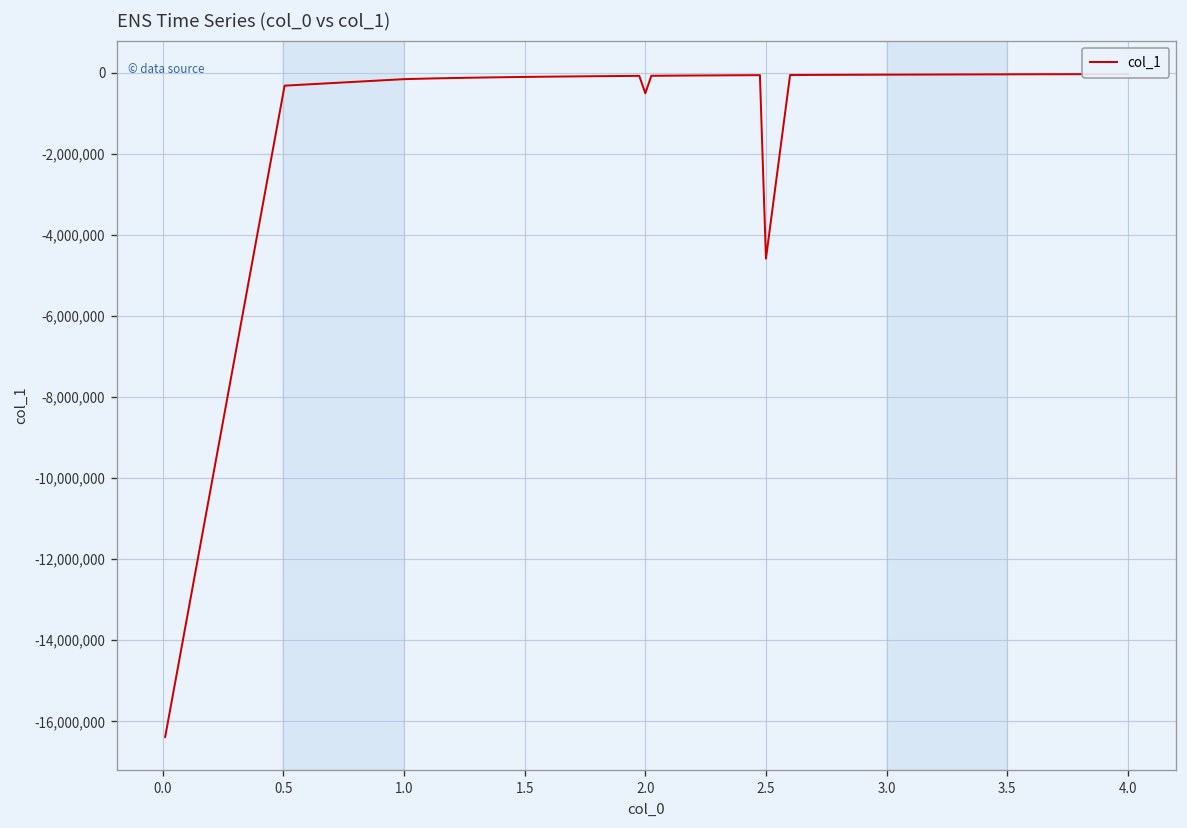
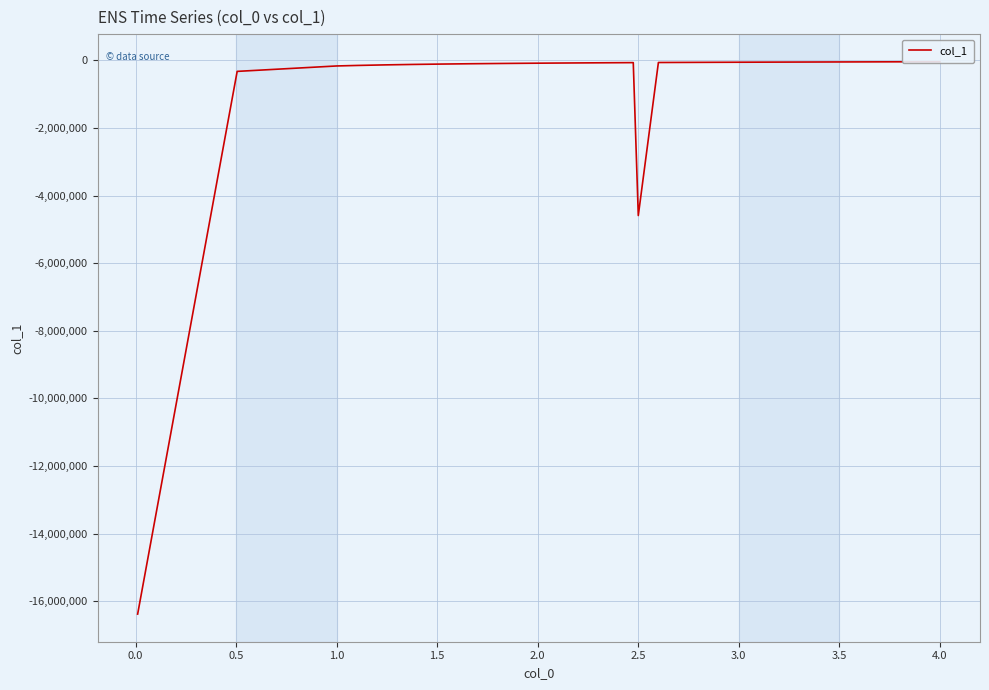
2.0: -500,000 -> -100,000
